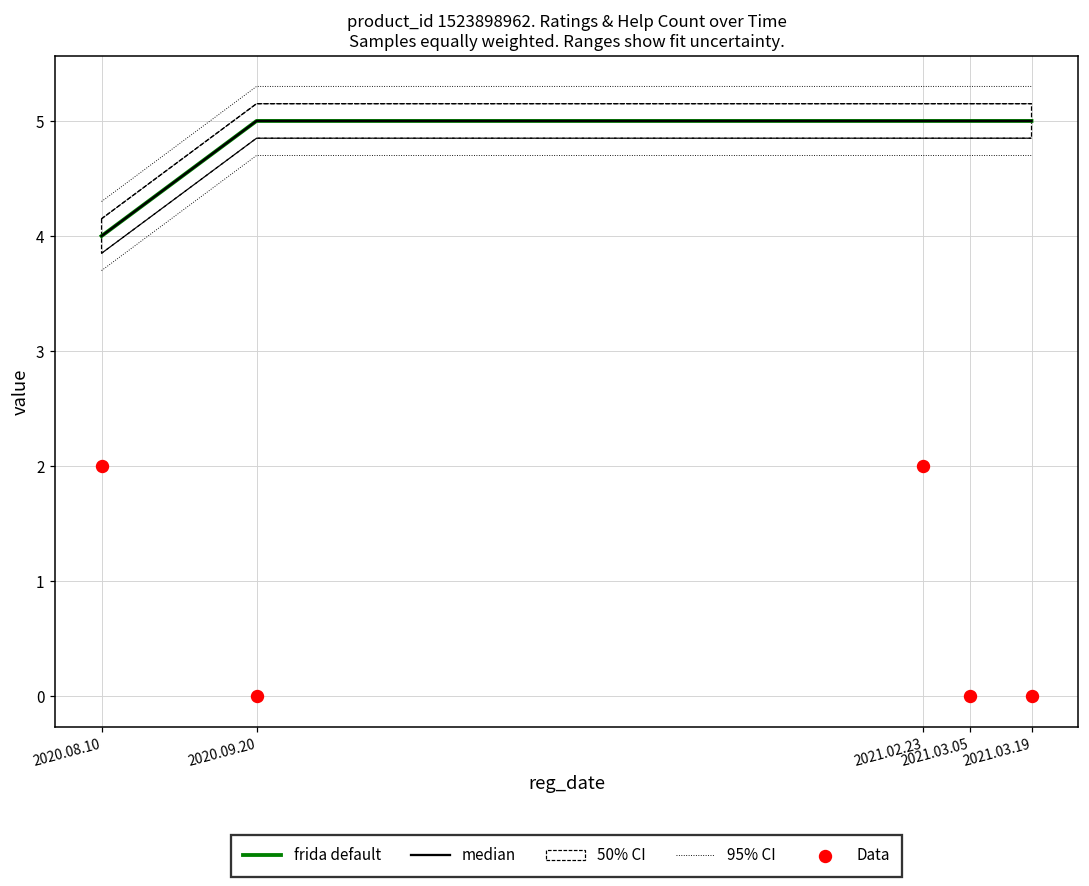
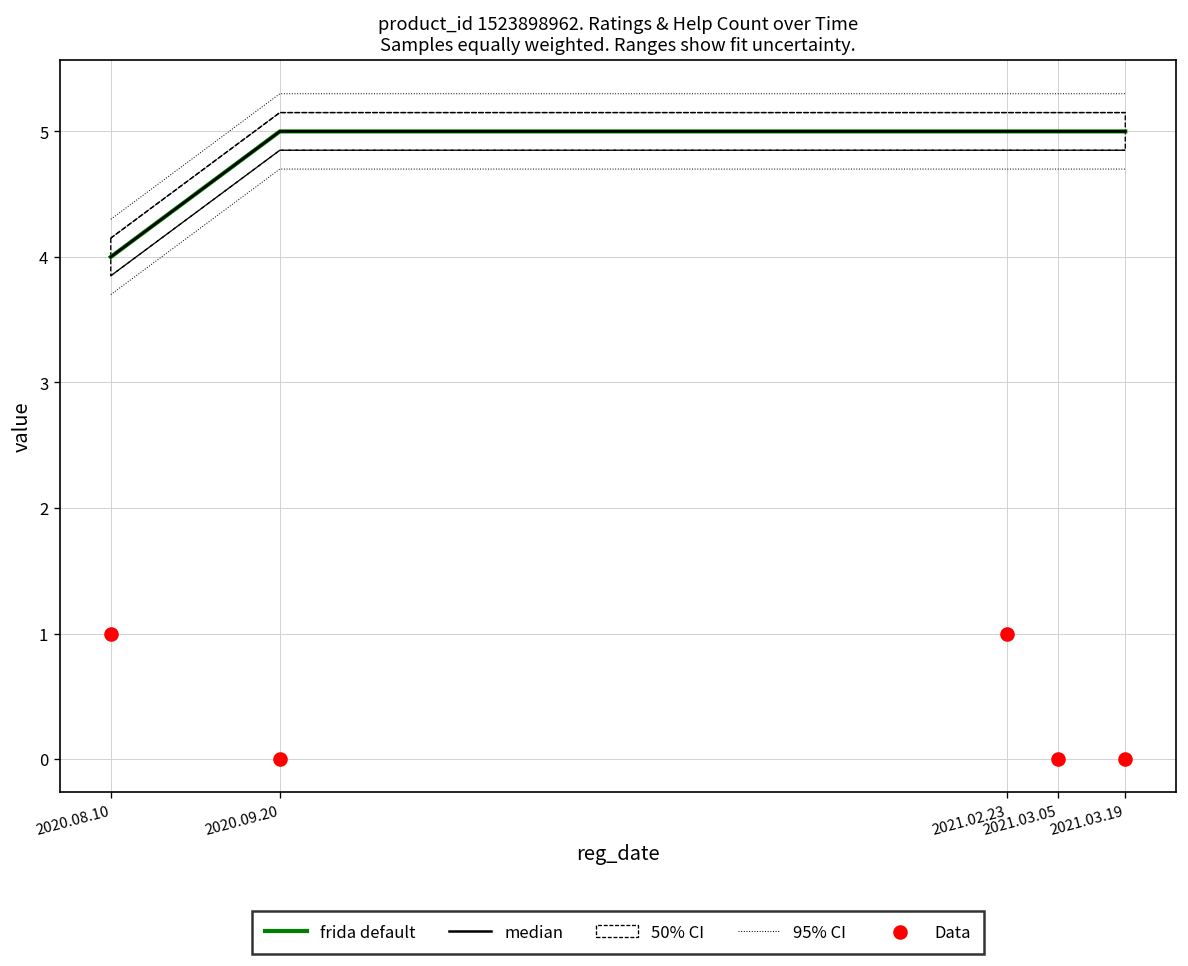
Data, 2020.08.10: 2 -> 1
Data, 2021.02.23: 2 -> 1
